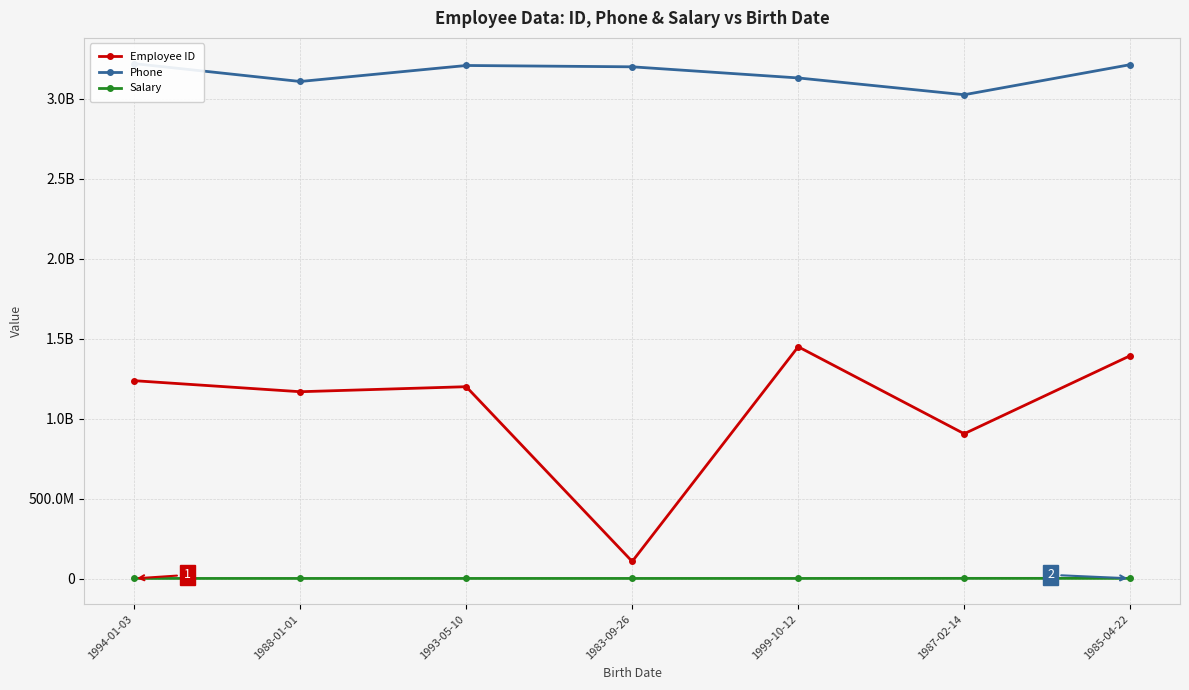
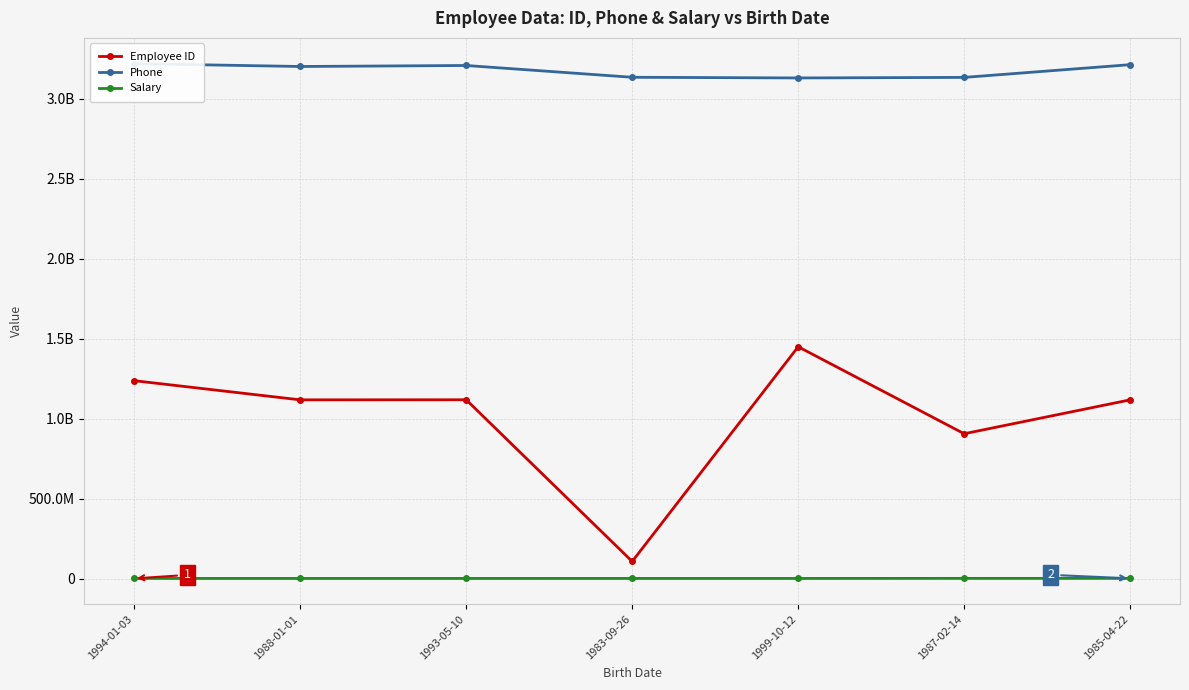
Employee ID, 1988-01-01: 1170000000 -> 1120000000
Phone, 1988-01-01: 3110000000 -> 3200000000
Employee ID, 1993-05-10: 1200000000 -> 1120000000
Phone, 1983-09-26: 3200000000 -> 3130000000
Phone, 1987-02-14: 3030000000 -> 3130000000
Employee ID, 1985-04-22: 1390000000 -> 1120000000
